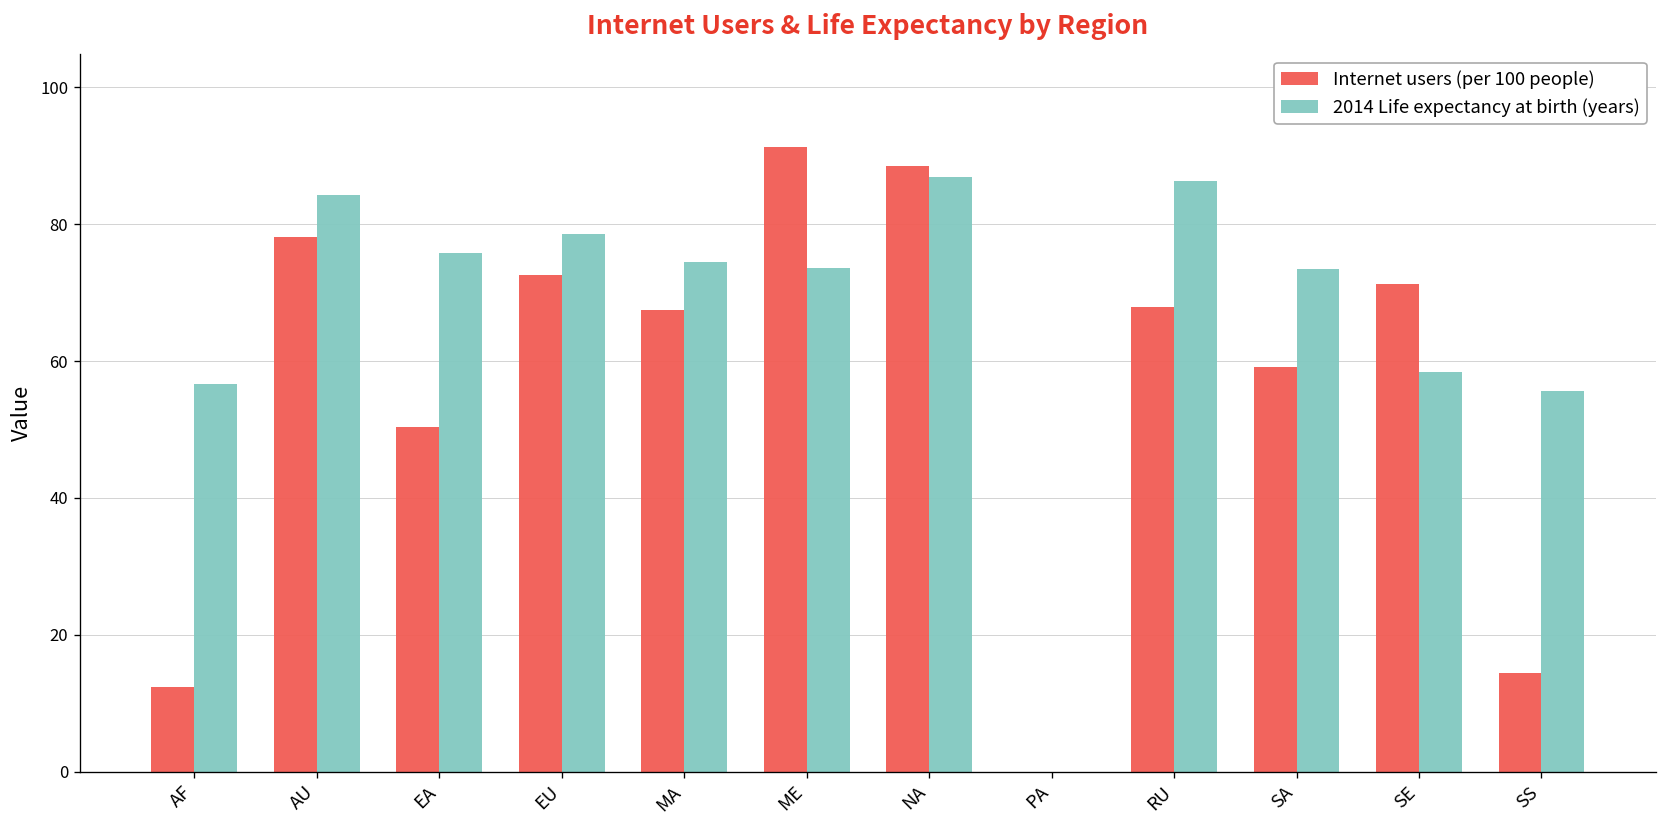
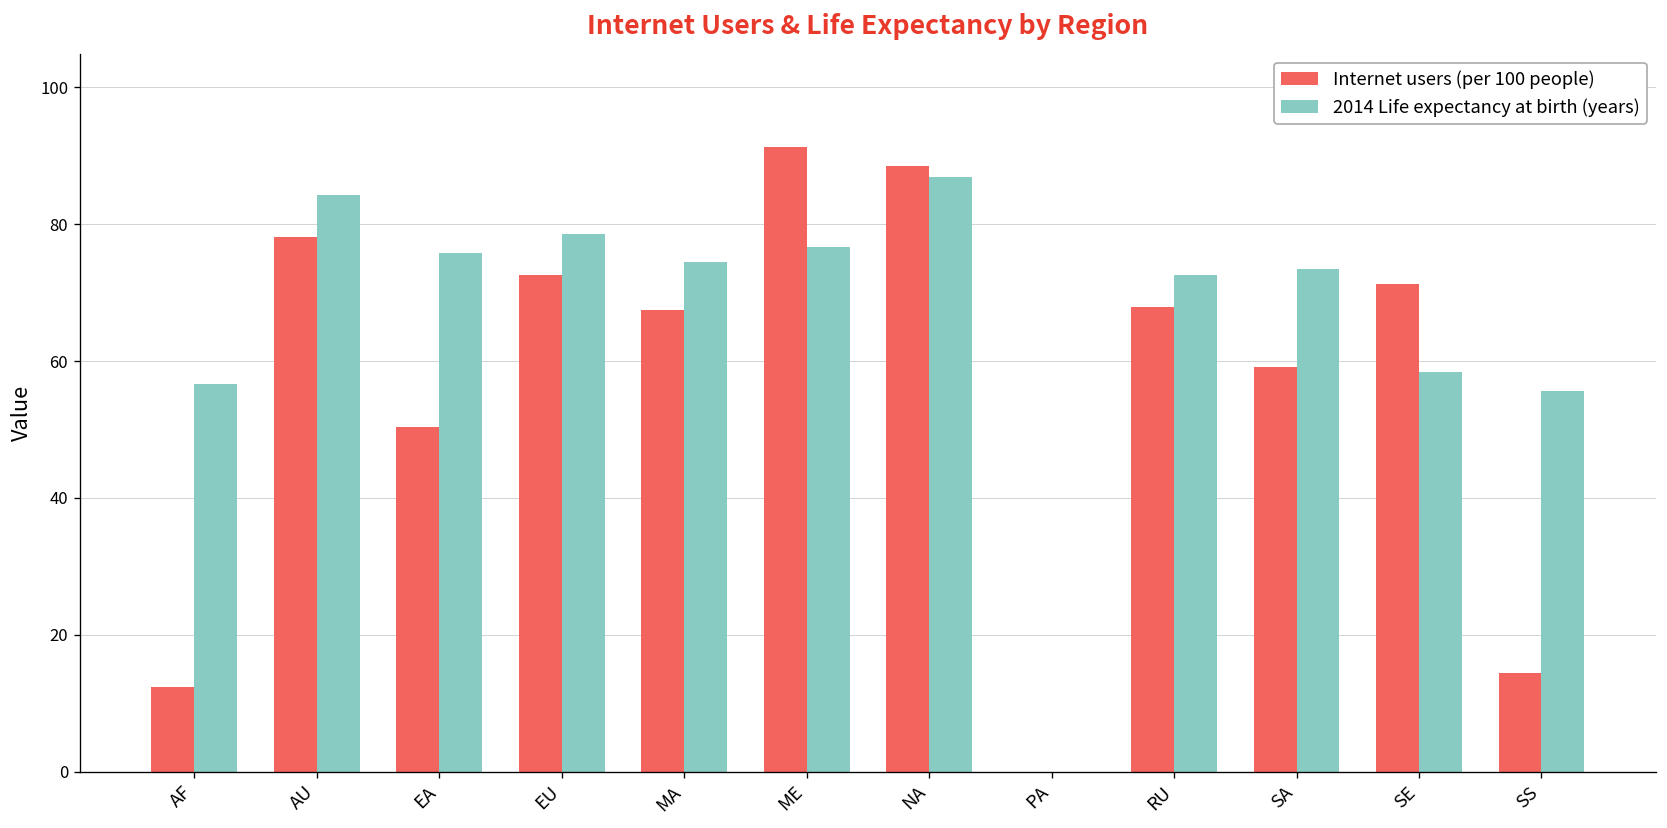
2014 Life expectancy at birth (years), ME: 74 -> 77
2014 Life expectancy at birth (years), RU: 86 -> 73
